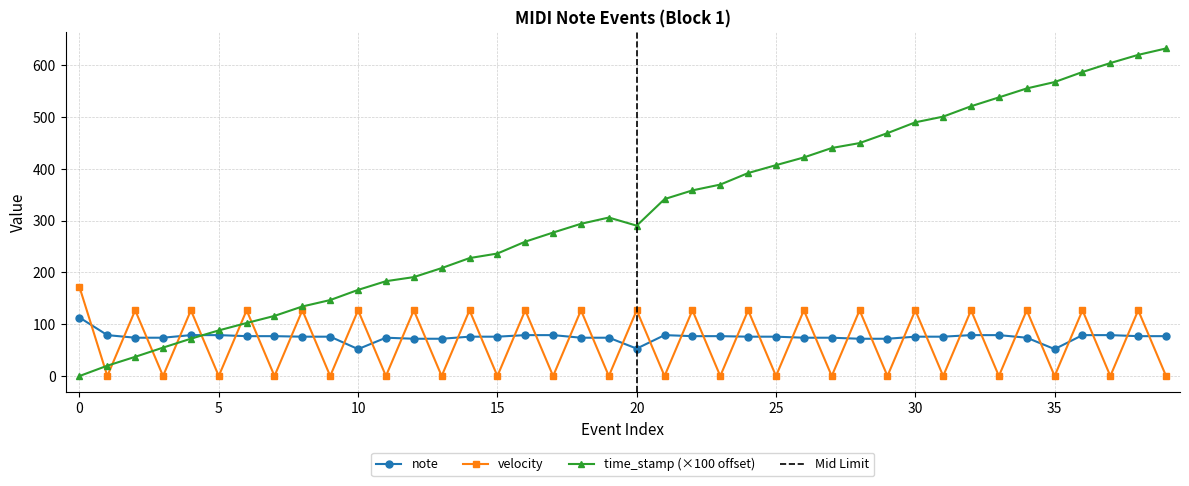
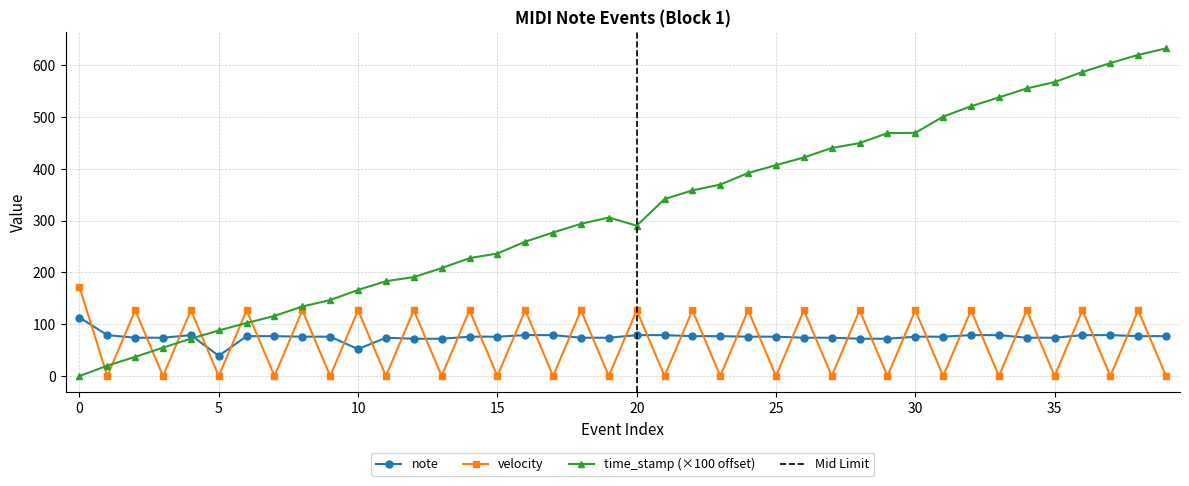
note, 5: 80 -> 40
note, 20: 50 -> 80
time_stamp (×100 offset), 30: 490 -> 470
note, 35: 50 -> 70
